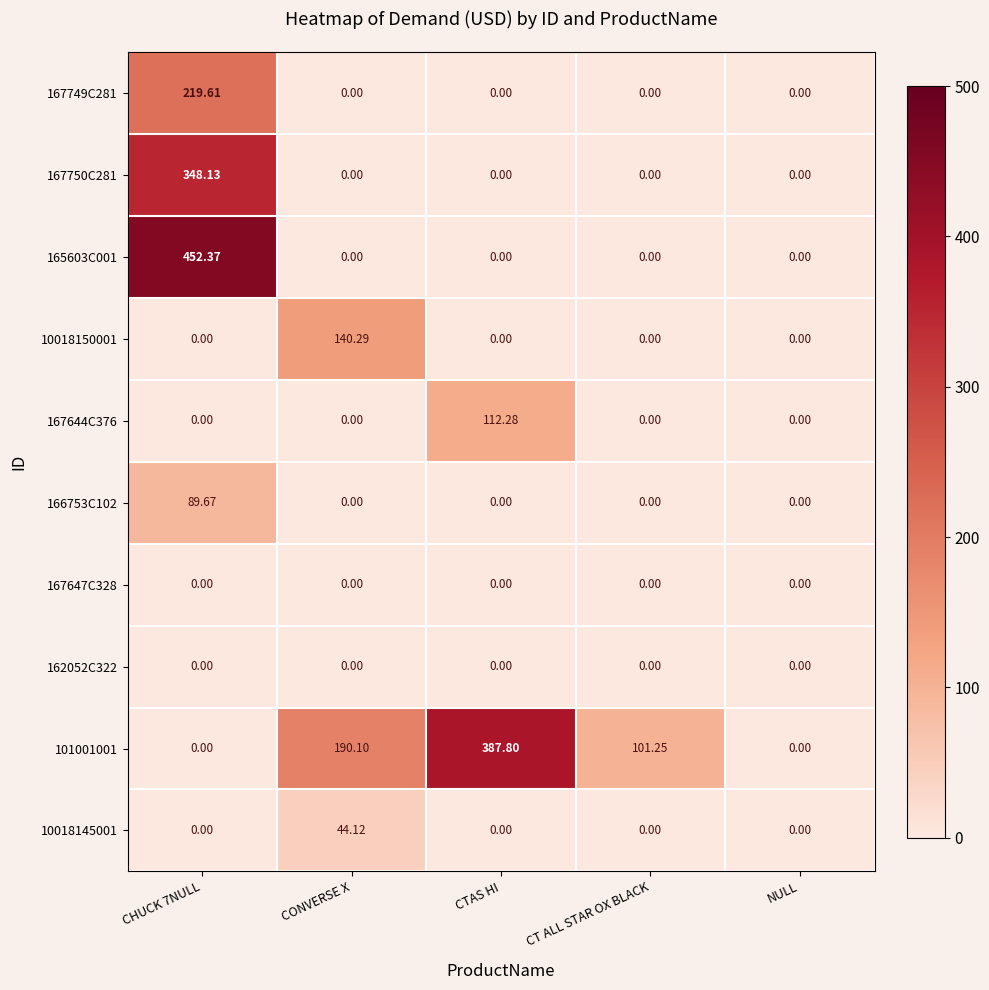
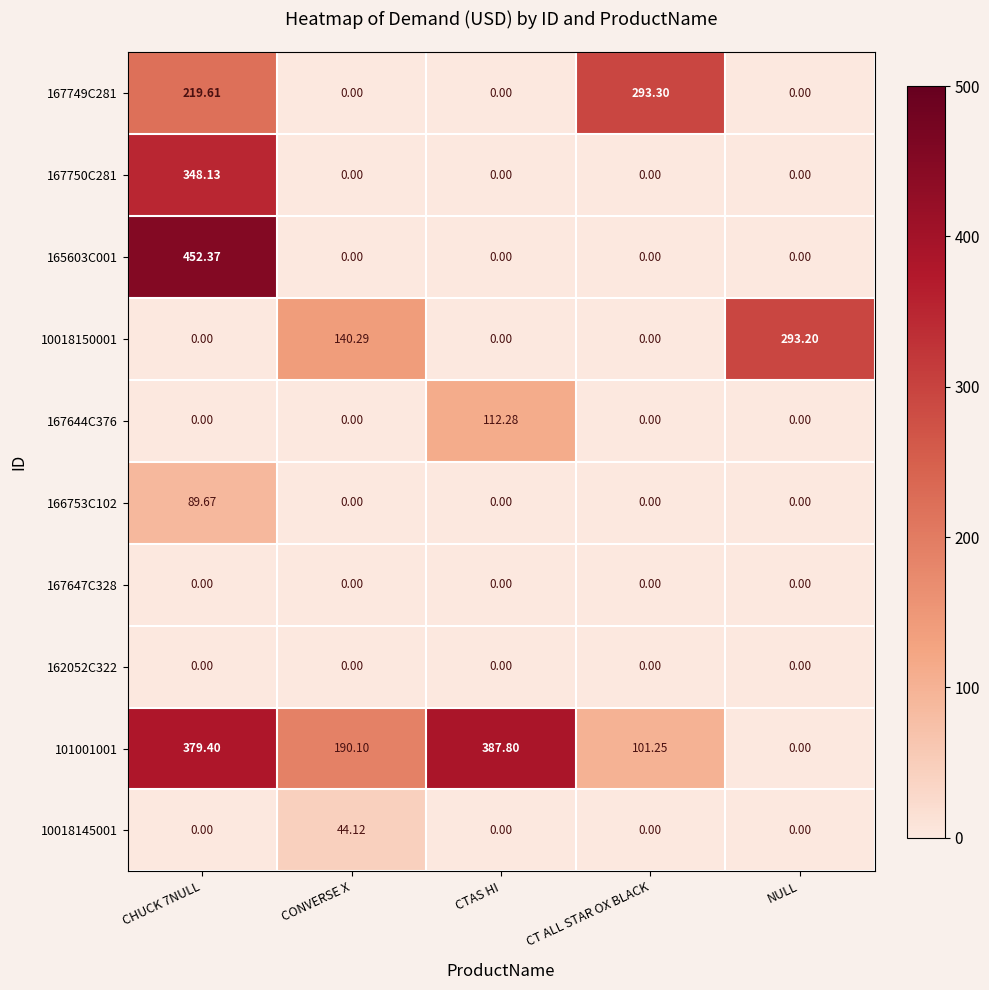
167749C281, CT ALL STAR OX BLACK: 0.00 -> 293.30
10018150001, NULL: 0.00 -> 293.20
101001001, CHUCK 7NULL: 0.00 -> 379.40
